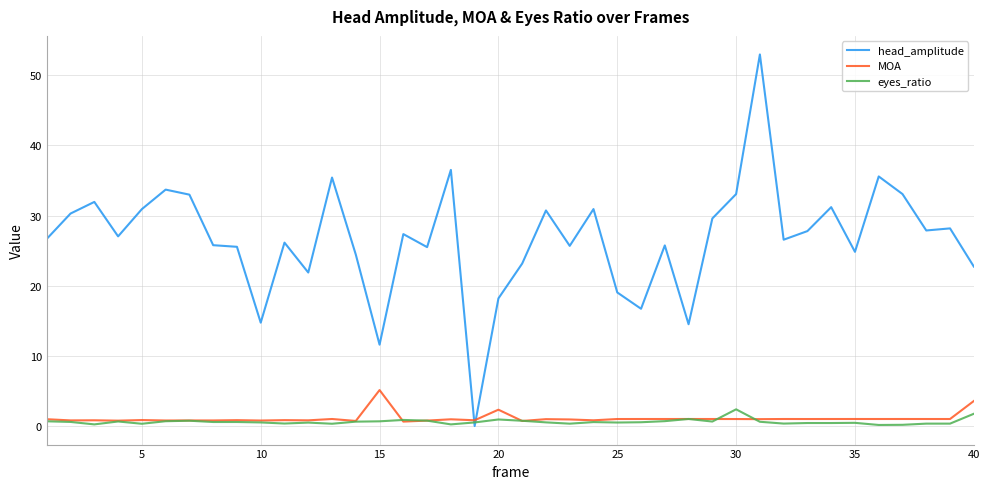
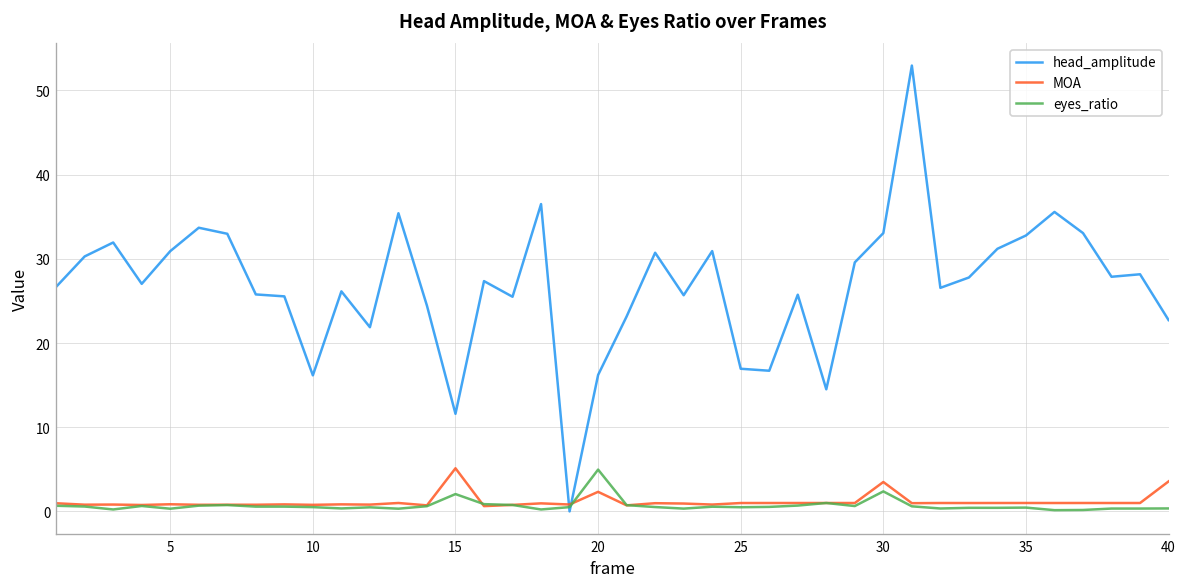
head_amplitude, 10: 15 -> 16
eyes_ratio, 15: 1 -> 2
head_amplitude, 20: 18 -> 16
eyes_ratio, 20: 1 -> 5
head_amplitude, 25: 19 -> 17
MOA, 30: 1 -> 3
head_amplitude, 35: 25 -> 33
eyes_ratio, 40: 2 -> 0
